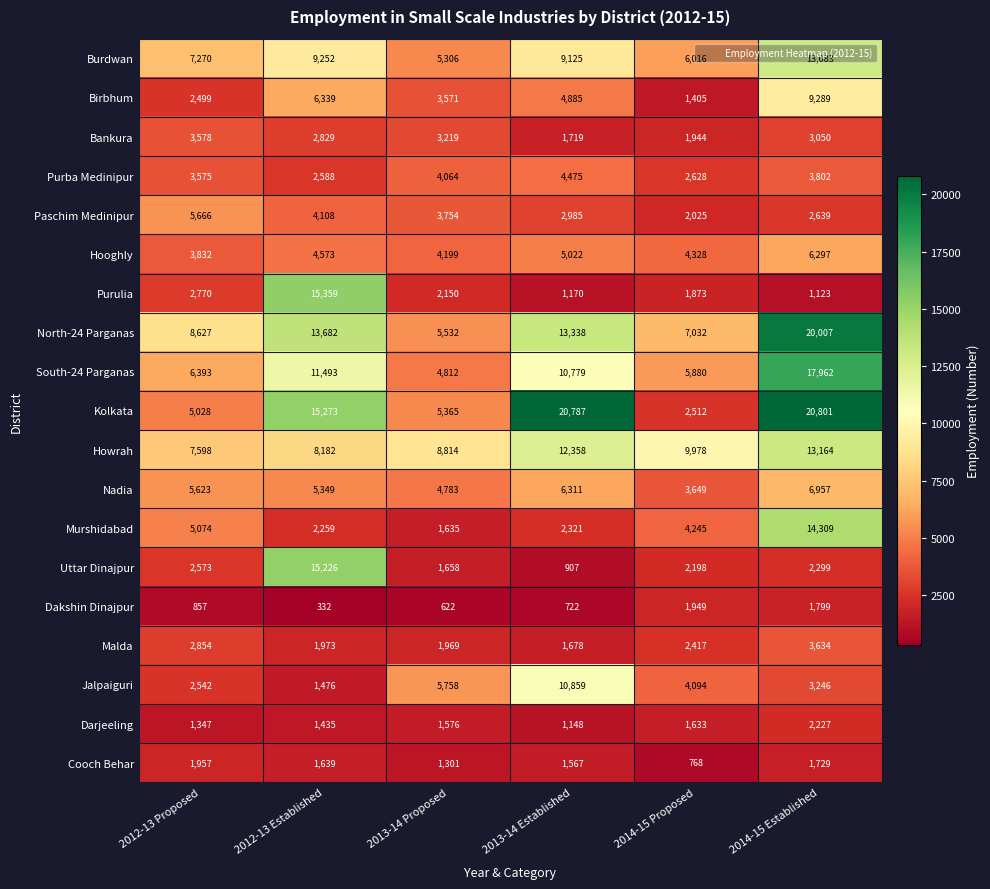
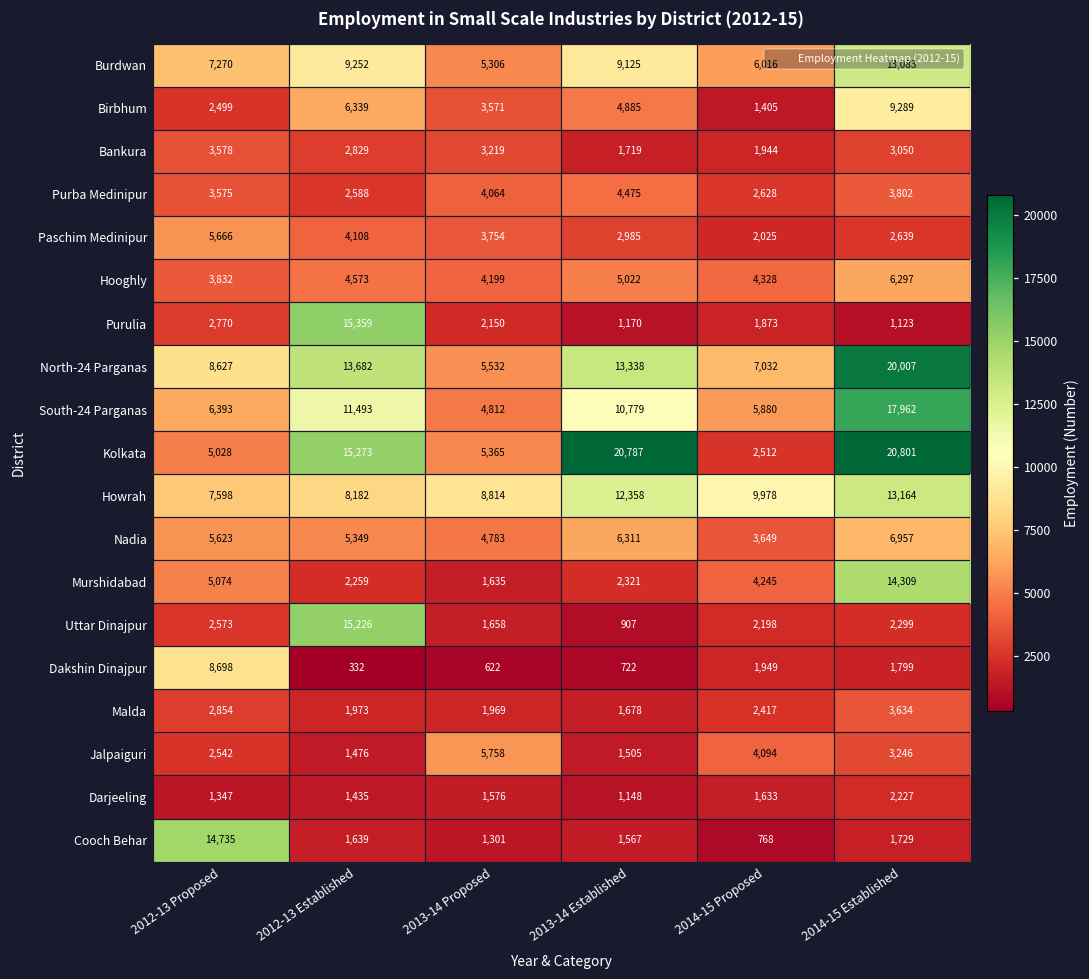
Dakshin Dinajpur, 2012-13 Proposed: 857 -> 8,698
Jalpaiguri, 2013-14 Established: 10,859 -> 1,505
Cooch Behar, 2012-13 Proposed: 1,957 -> 14,735
